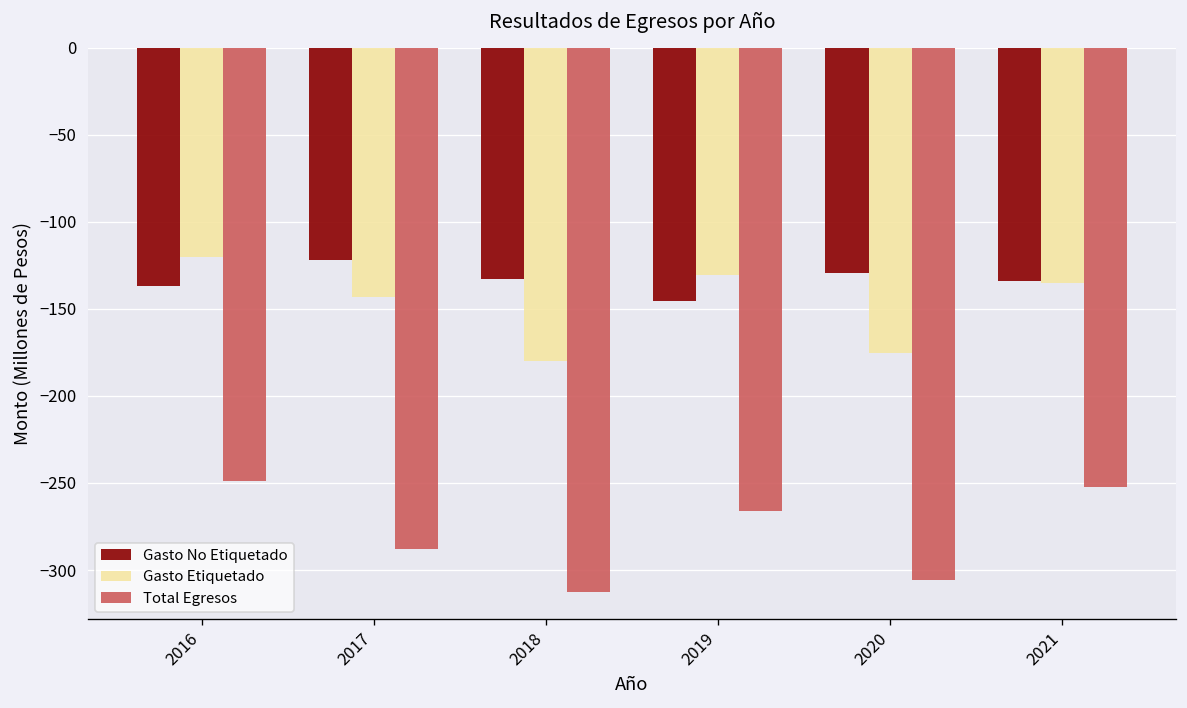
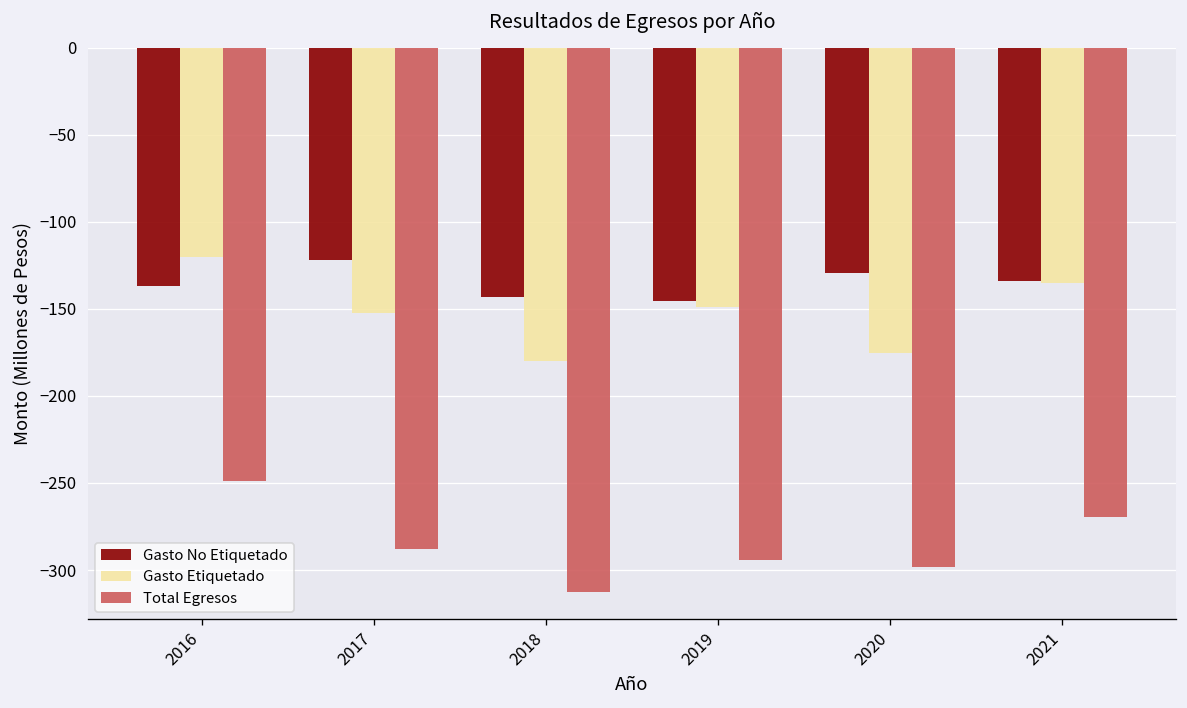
Gasto Etiquetado, 2017: -143 -> -152
Gasto No Etiquetado, 2018: -133 -> -143
Gasto Etiquetado, 2019: -131 -> -149
Total Egresos, 2019: -266 -> -294
Total Egresos, 2020: -306 -> -298
Total Egresos, 2021: -252 -> -269
